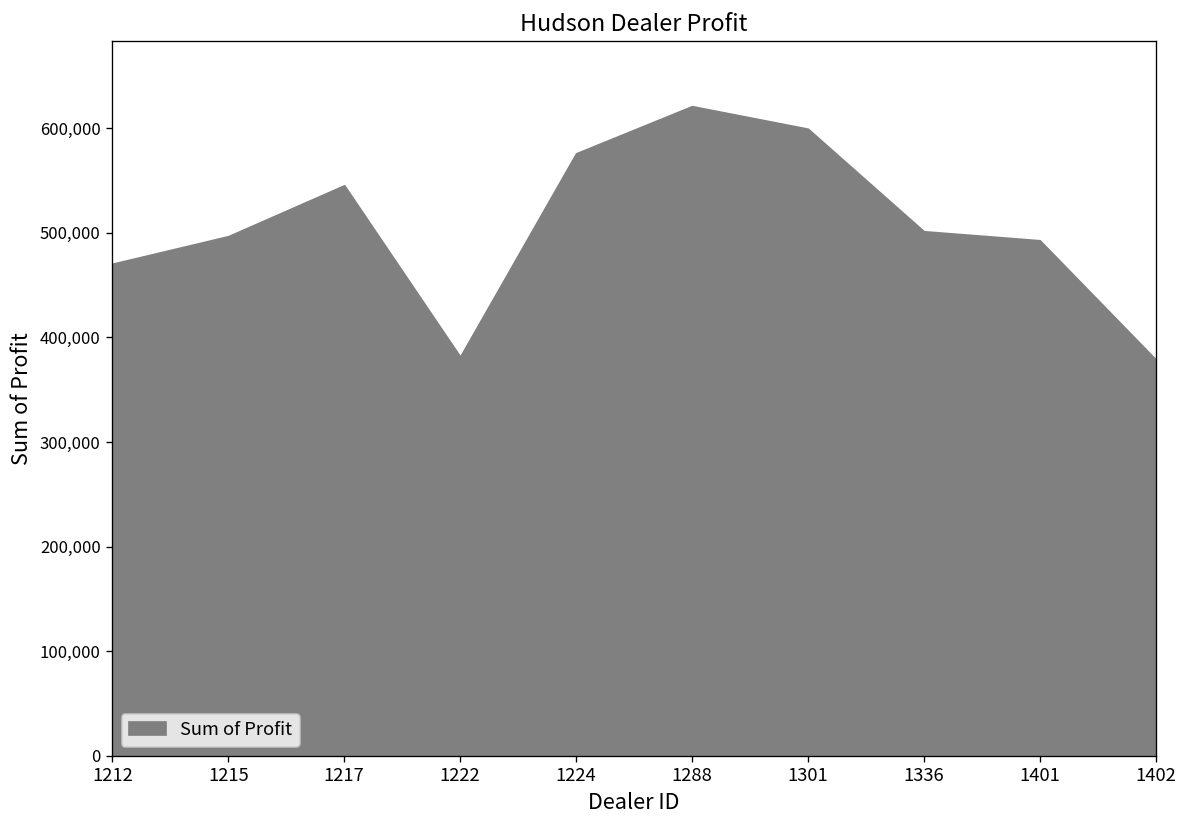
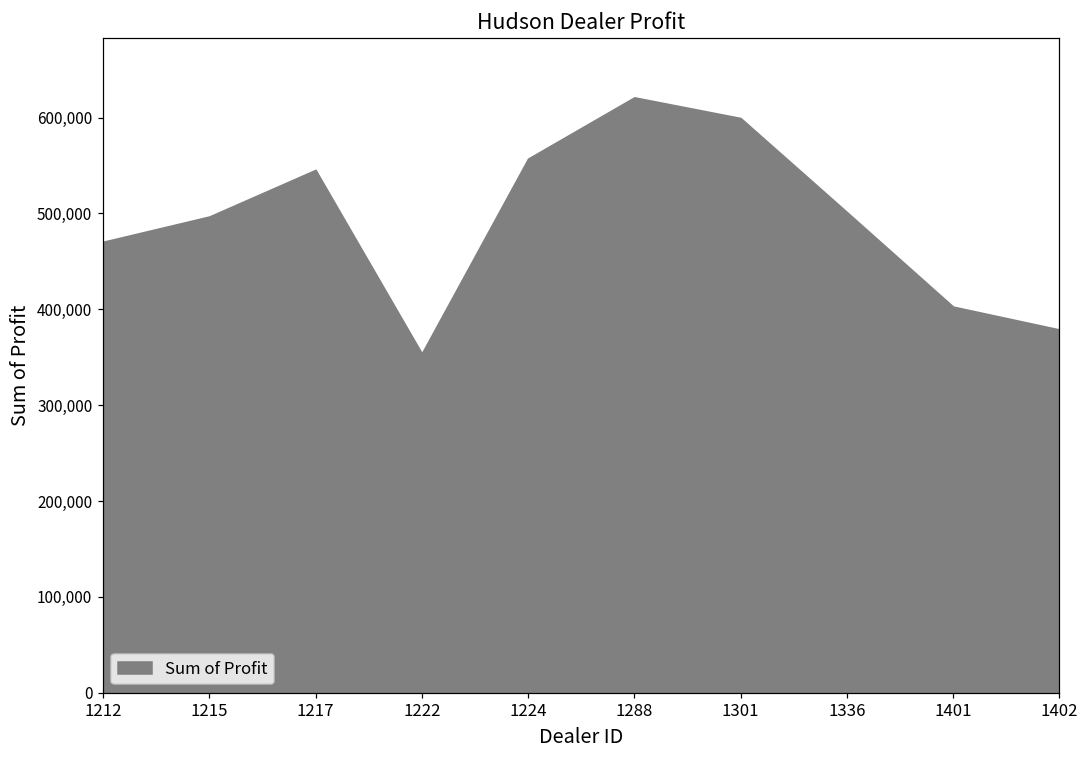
1222: 380,000 -> 350,000
1224: 580,000 -> 560,000
1401: 490,000 -> 400,000
